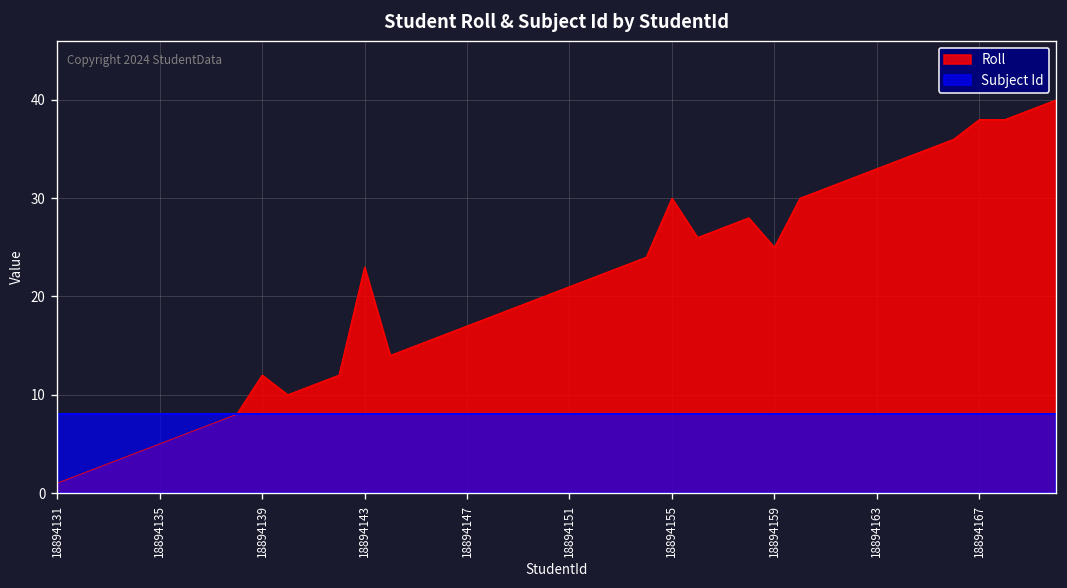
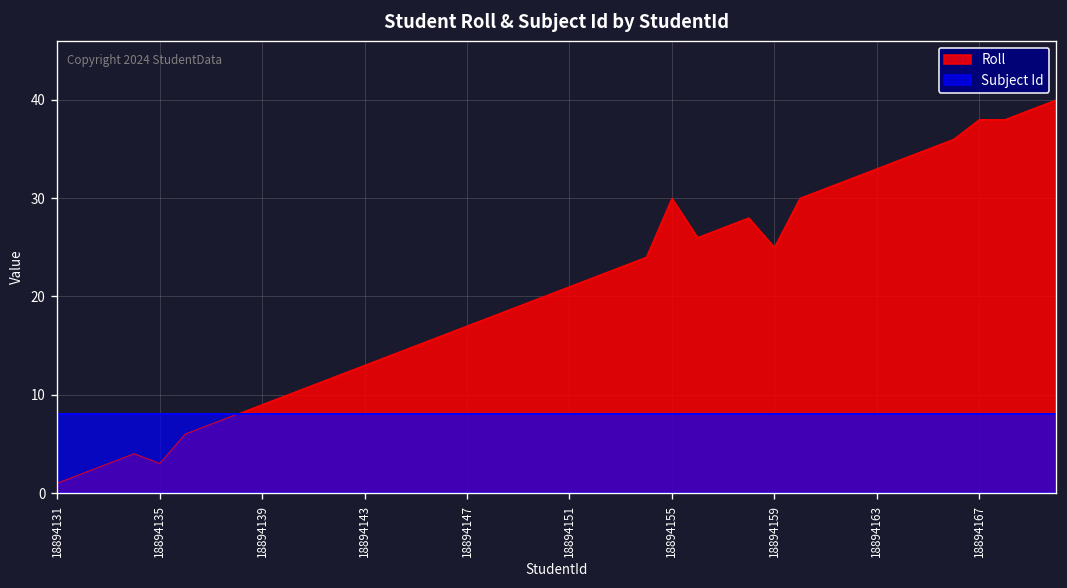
Roll, 18894135: 5 -> 3
Roll, 18894139: 12 -> 9
Roll, 18894143: 23 -> 13
